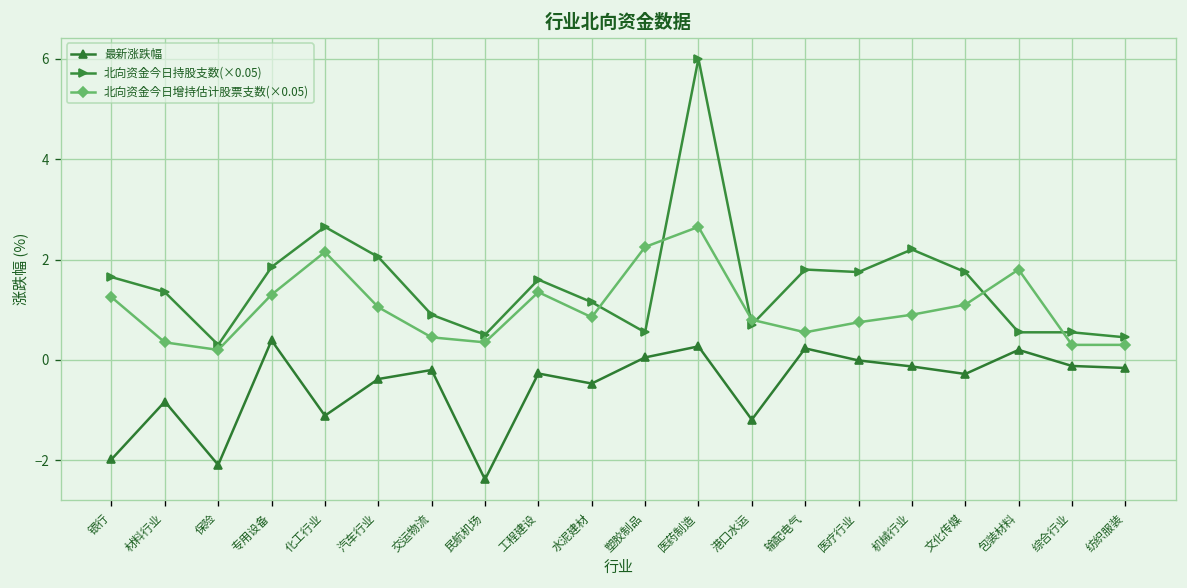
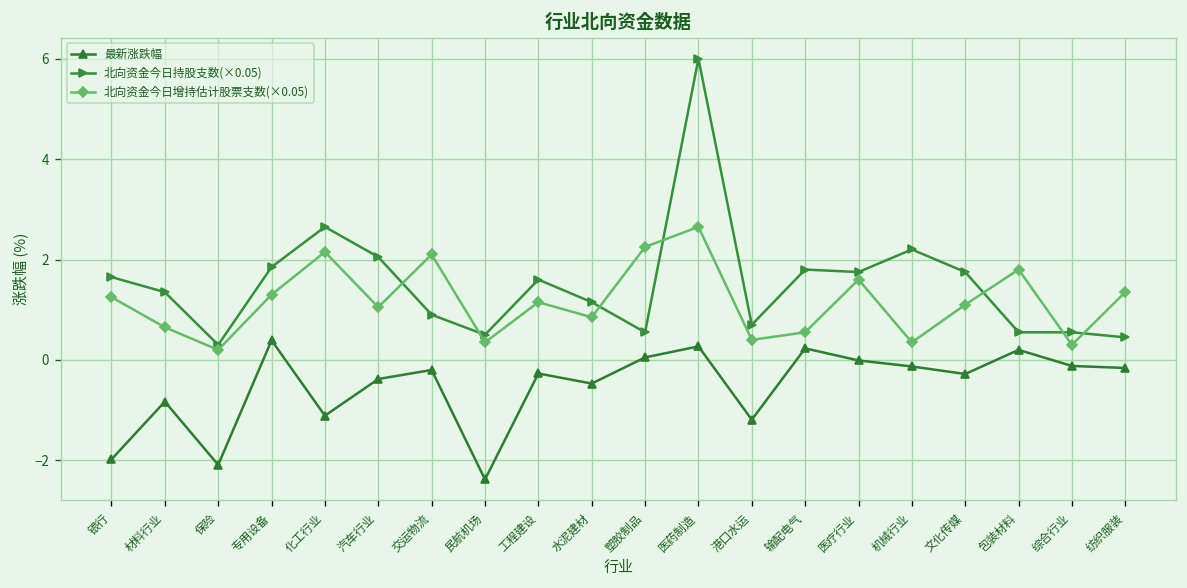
北向资金今日增持估计股票支数(×0.05), 材料行业: 0.4 -> 0.7
北向资金今日增持估计股票支数(×0.05), 交运物流: 0.5 -> 2.1
北向资金今日增持估计股票支数(×0.05), 工程建设: 1.4 -> 1.2
北向资金今日增持估计股票支数(×0.05), 港口水运: 0.8 -> 0.4
北向资金今日增持估计股票支数(×0.05), 医疗行业: 0.8 -> 1.6
北向资金今日增持估计股票支数(×0.05), 机械行业: 0.9 -> 0.4
北向资金今日增持估计股票支数(×0.05), 纺织服装: 0.3 -> 1.4
